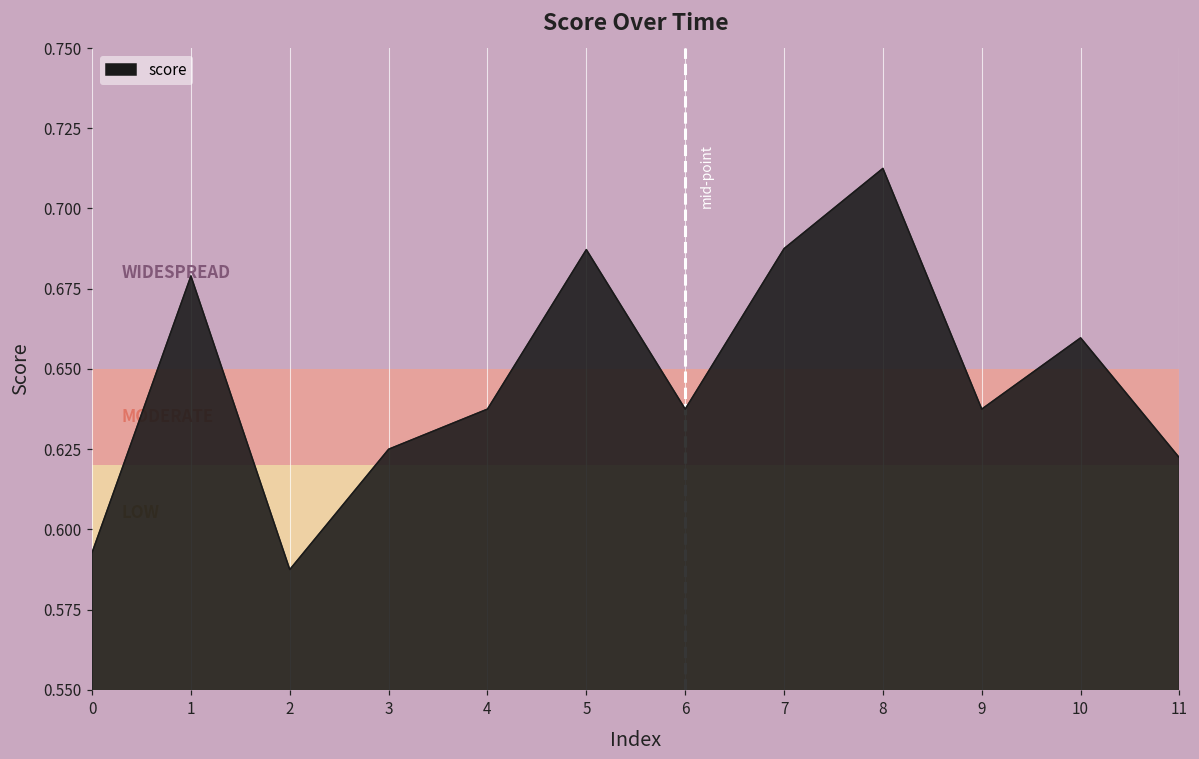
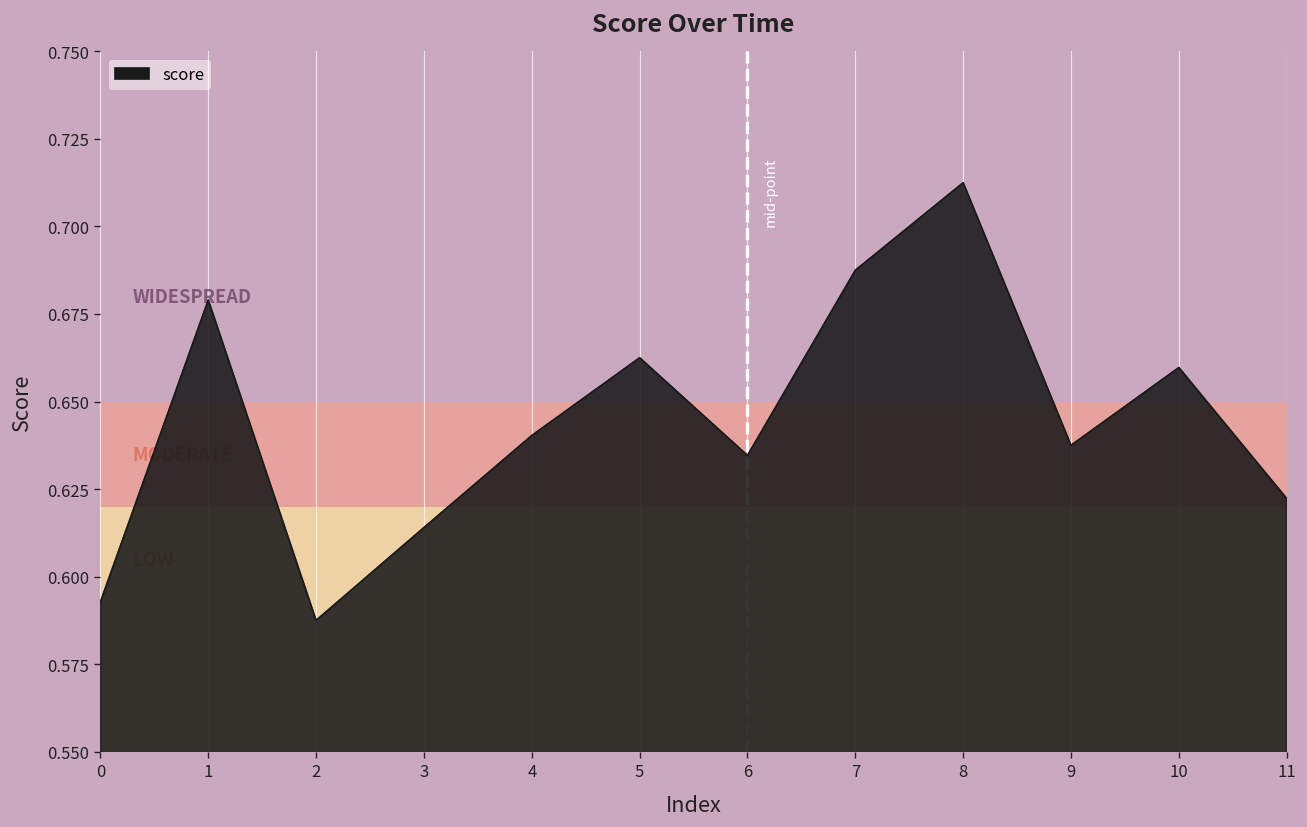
3: 0.625 -> 0.614
4: 0.638 -> 0.640
5: 0.687 -> 0.663
6: 0.638 -> 0.635
